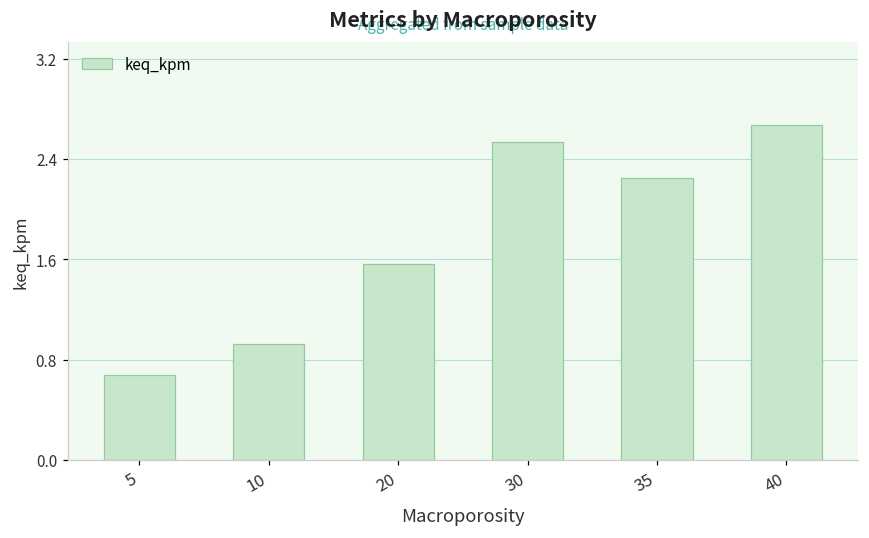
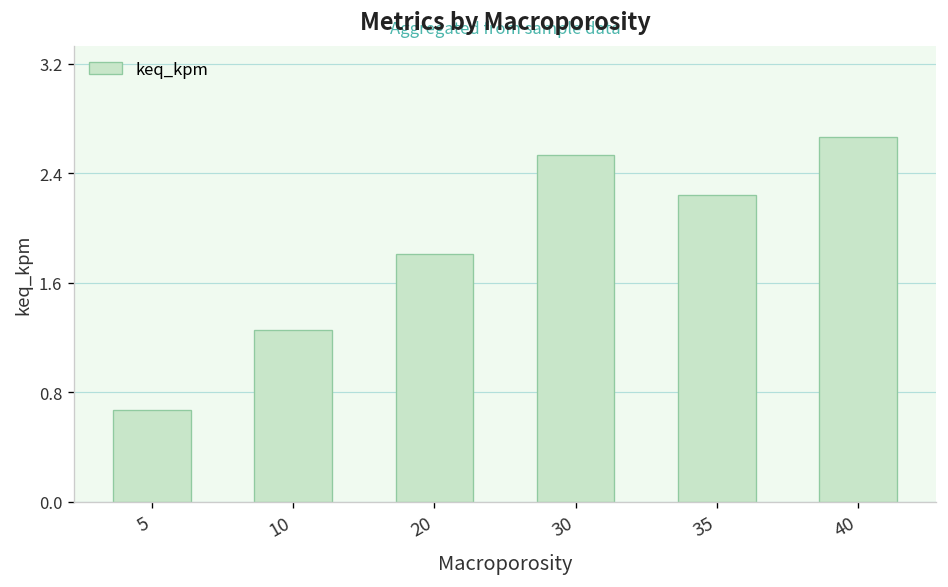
10: 0.91 -> 1.24
20: 1.54 -> 1.79
